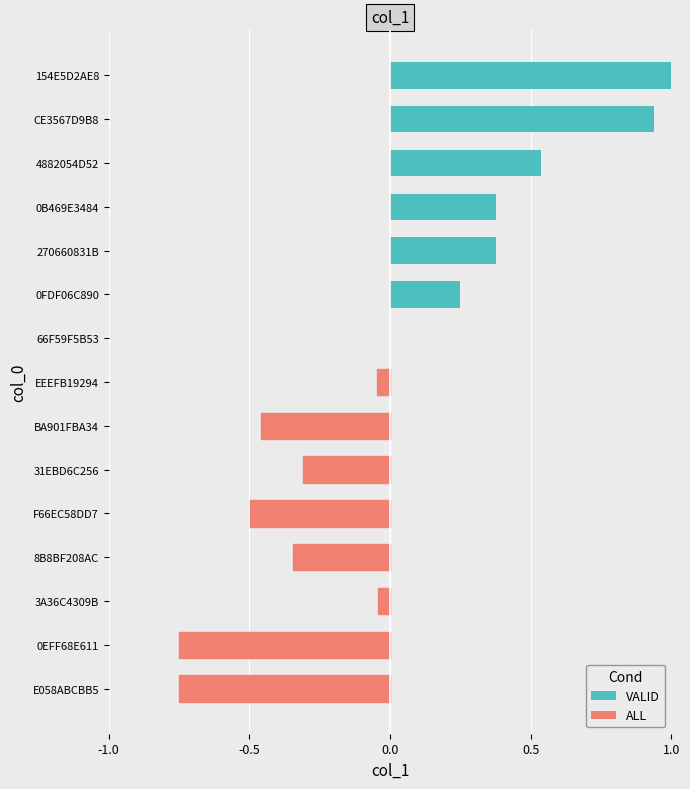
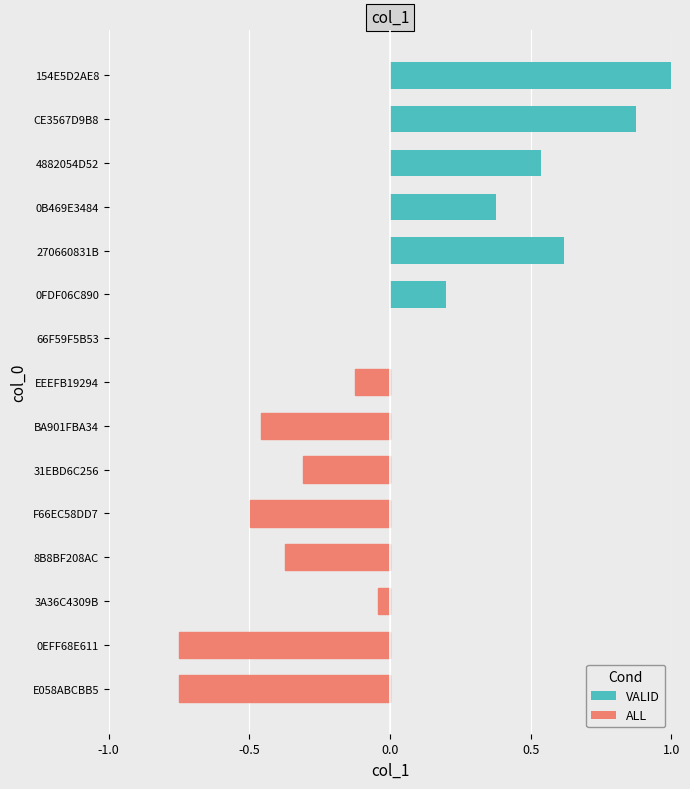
CE3567D9B8: 0.94 -> 0.88
270660831B: 0.38 -> 0.62
0FDF06C890: 0.25 -> 0.20
EEEFB19294: -0.05 -> -0.13
8B8BF208AC: -0.35 -> -0.38
